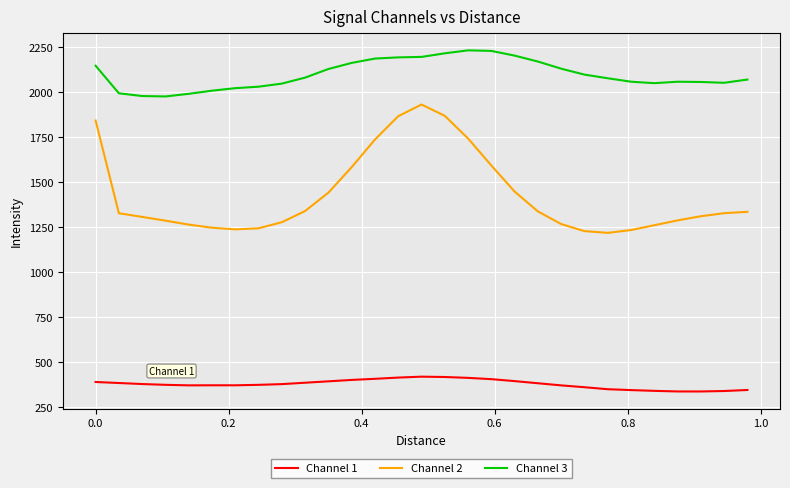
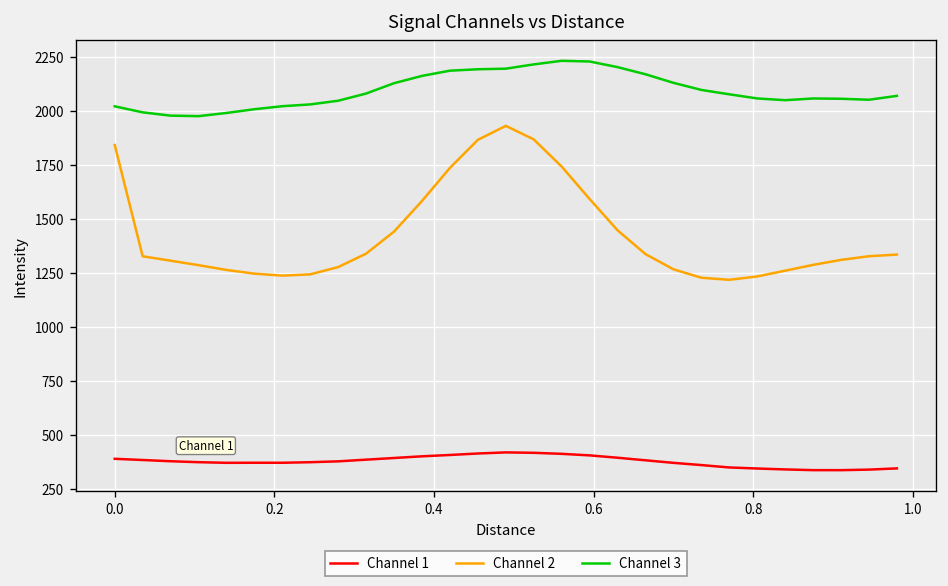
Channel 3, 0.0: 2140 -> 2020
